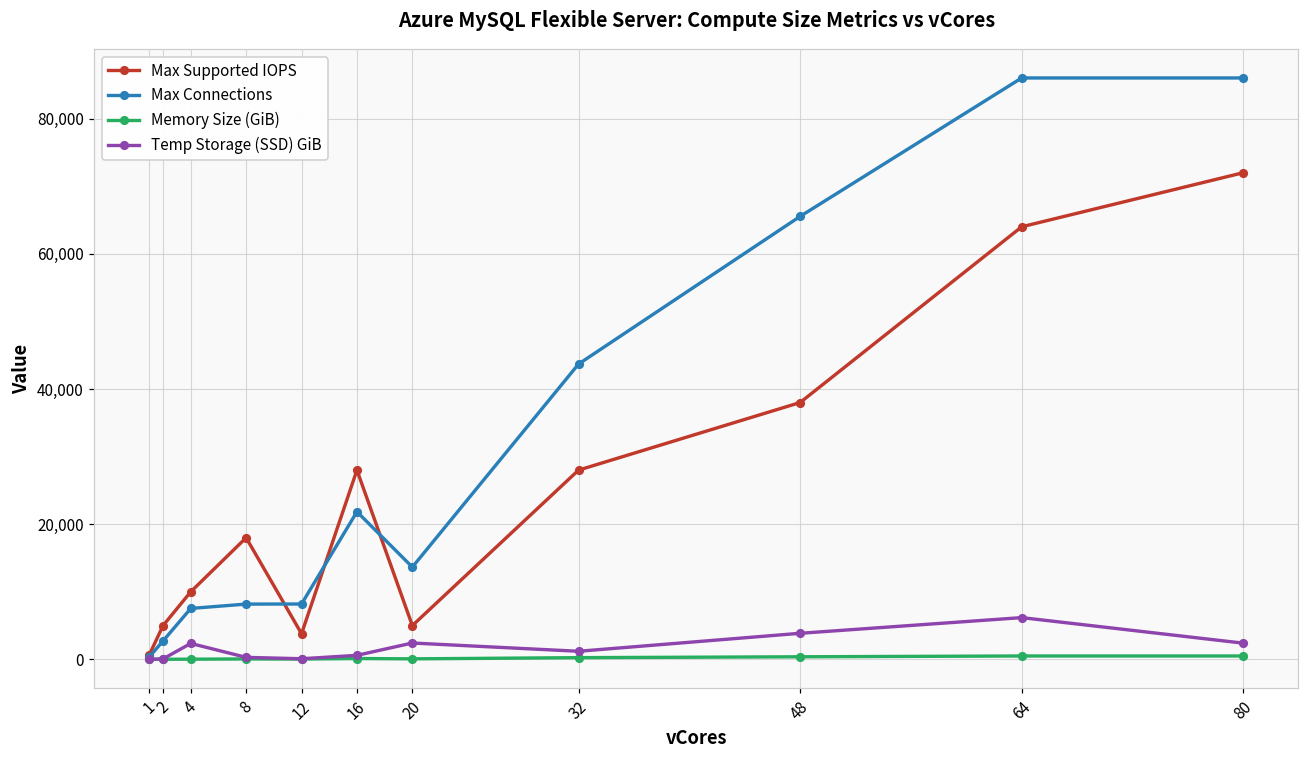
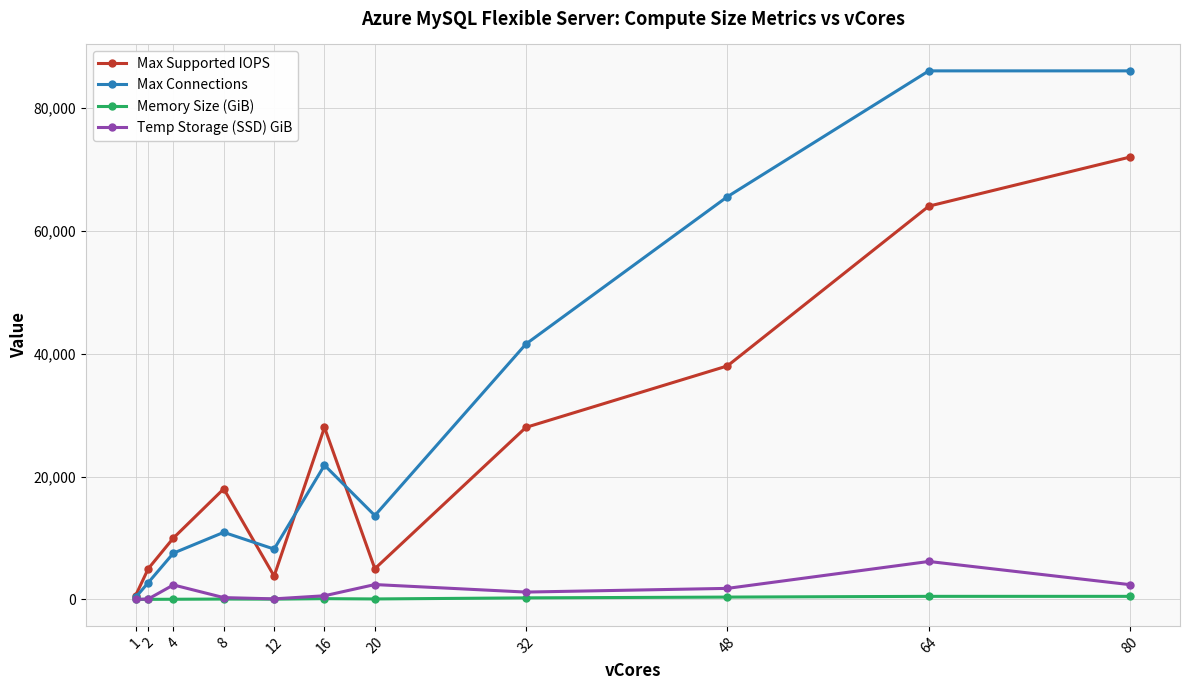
Max Connections, 8: 8,000 -> 11,000
Max Connections, 32: 44,000 -> 42,000
Temp Storage (SSD) GiB, 48: 4,000 -> 2,000
